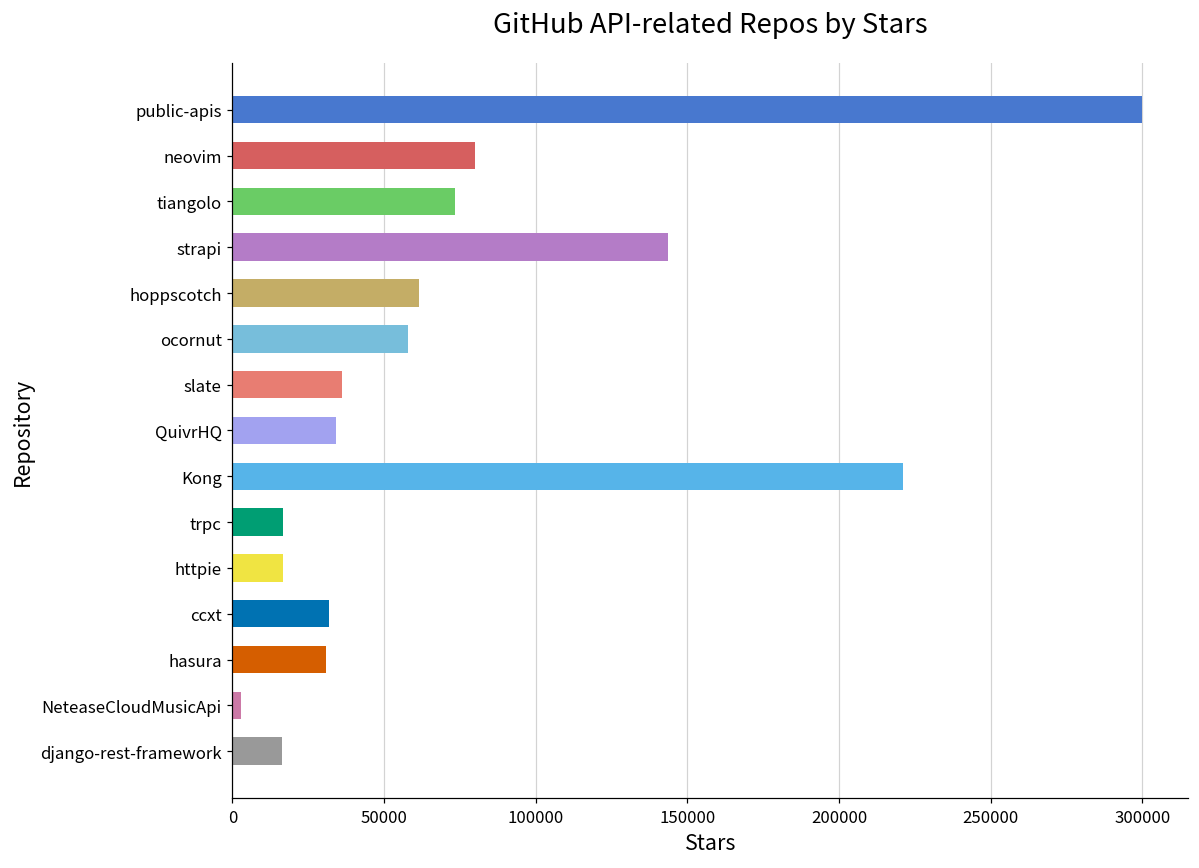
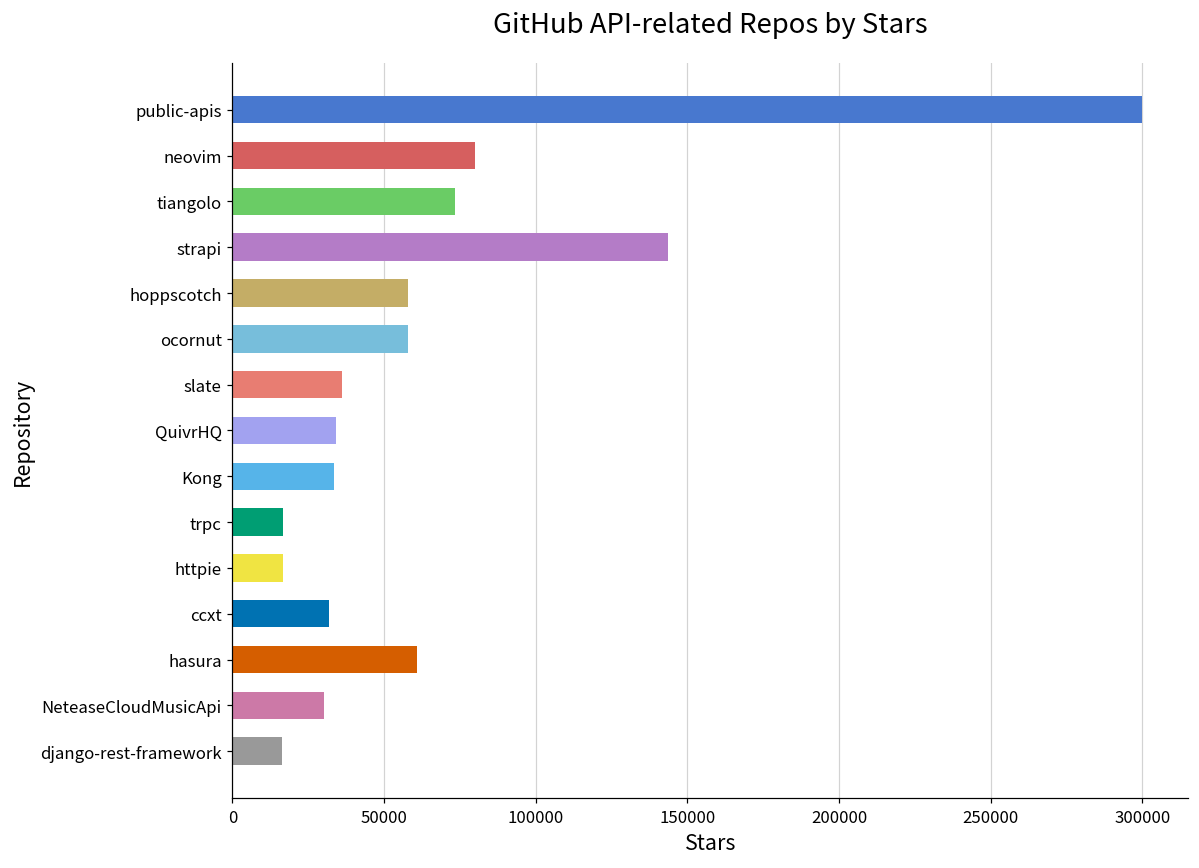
hoppscotch: 61000 -> 58000
Kong: 221000 -> 34000
hasura: 31000 -> 61000
NeteaseCloudMusicApi: 3000 -> 30000
